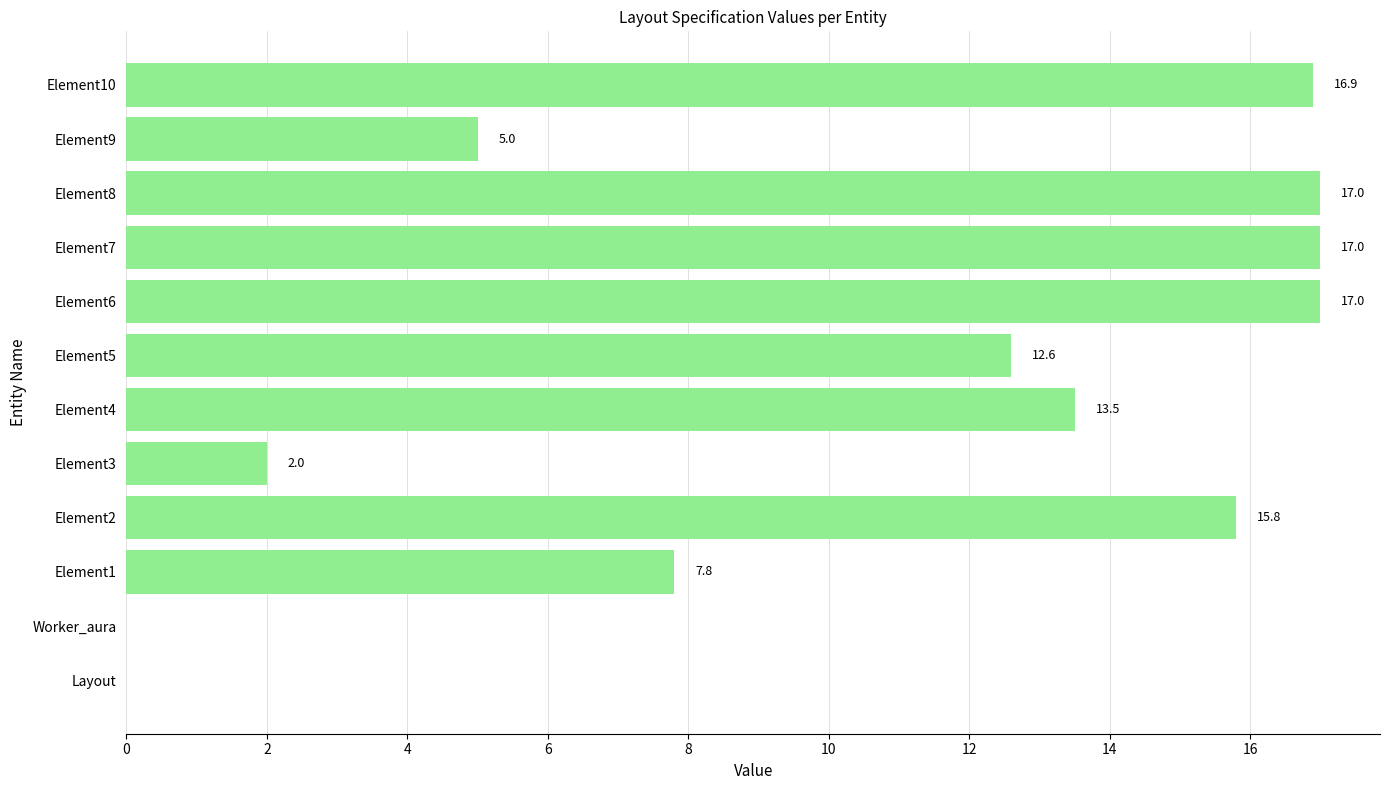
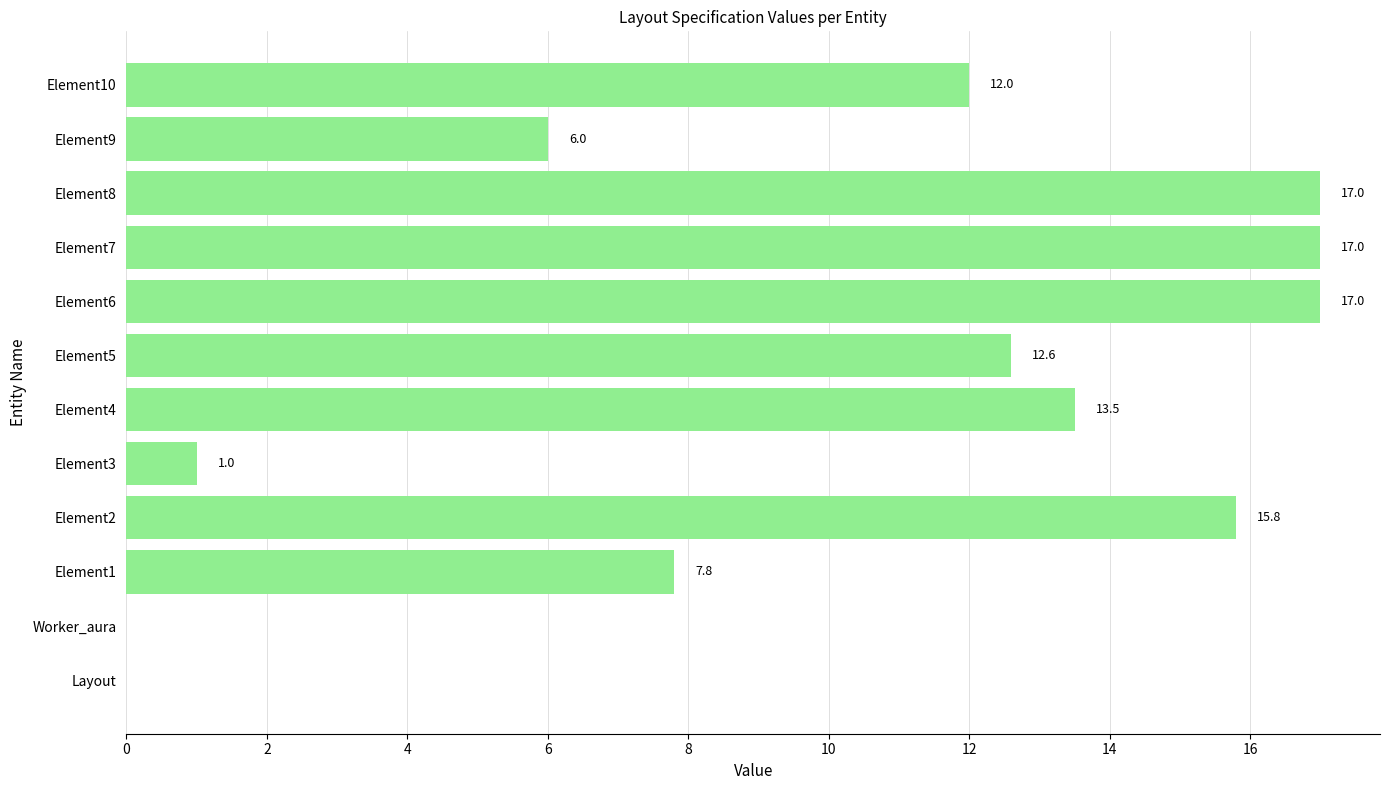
Element10: 16.9 -> 12.0
Element9: 5.0 -> 6.0
Element3: 2.0 -> 1.0
